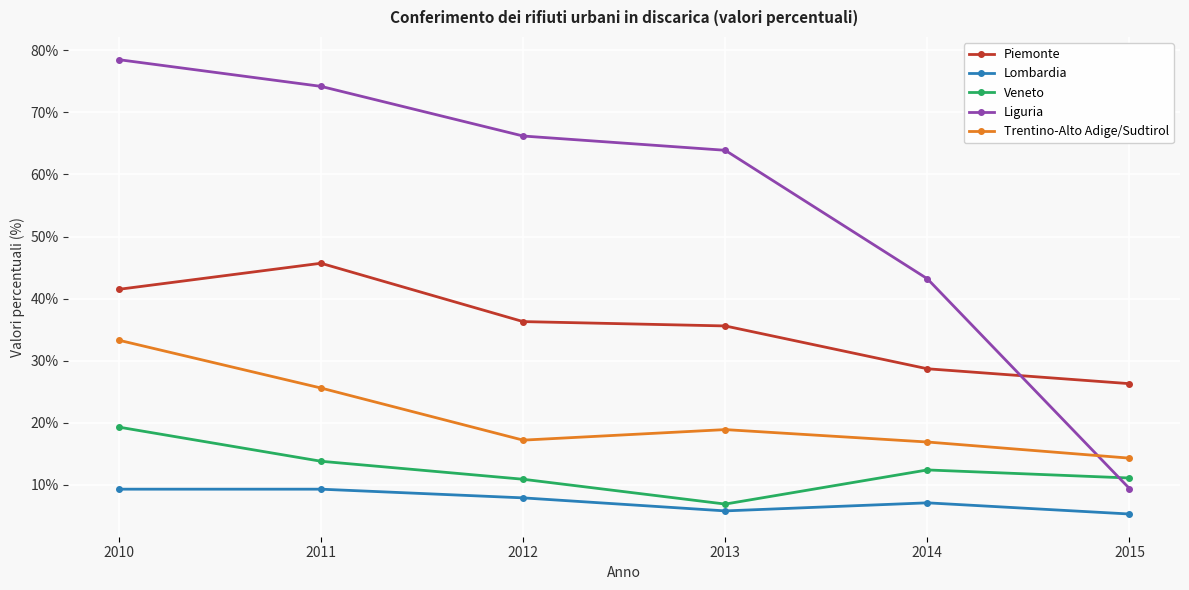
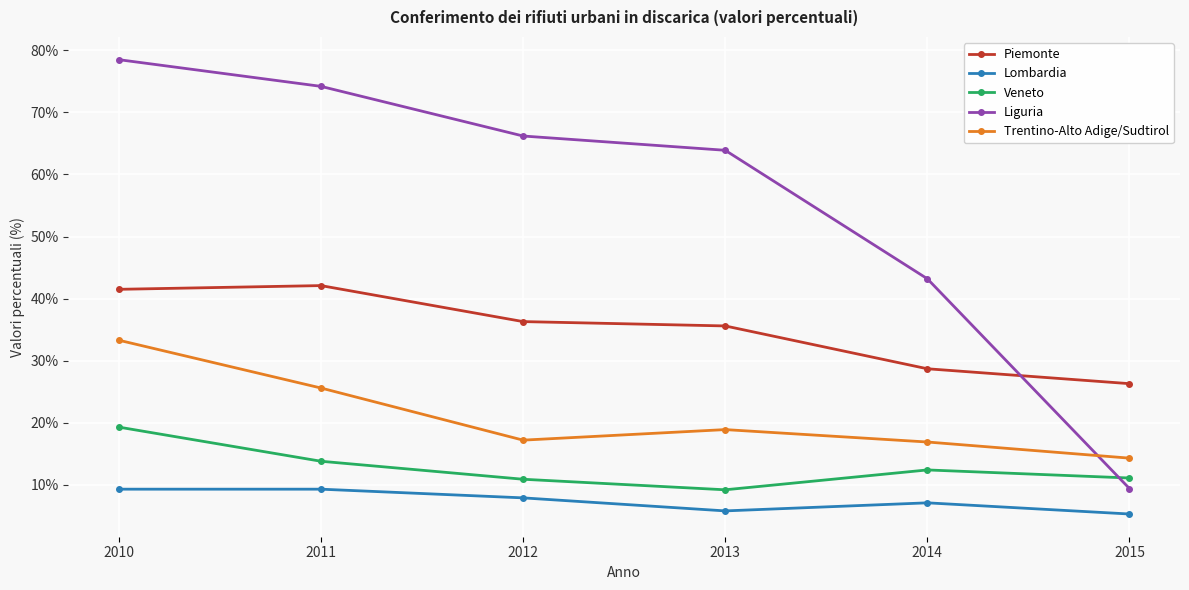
Piemonte, 2011: 46% -> 42%
Veneto, 2013: 7% -> 9%
